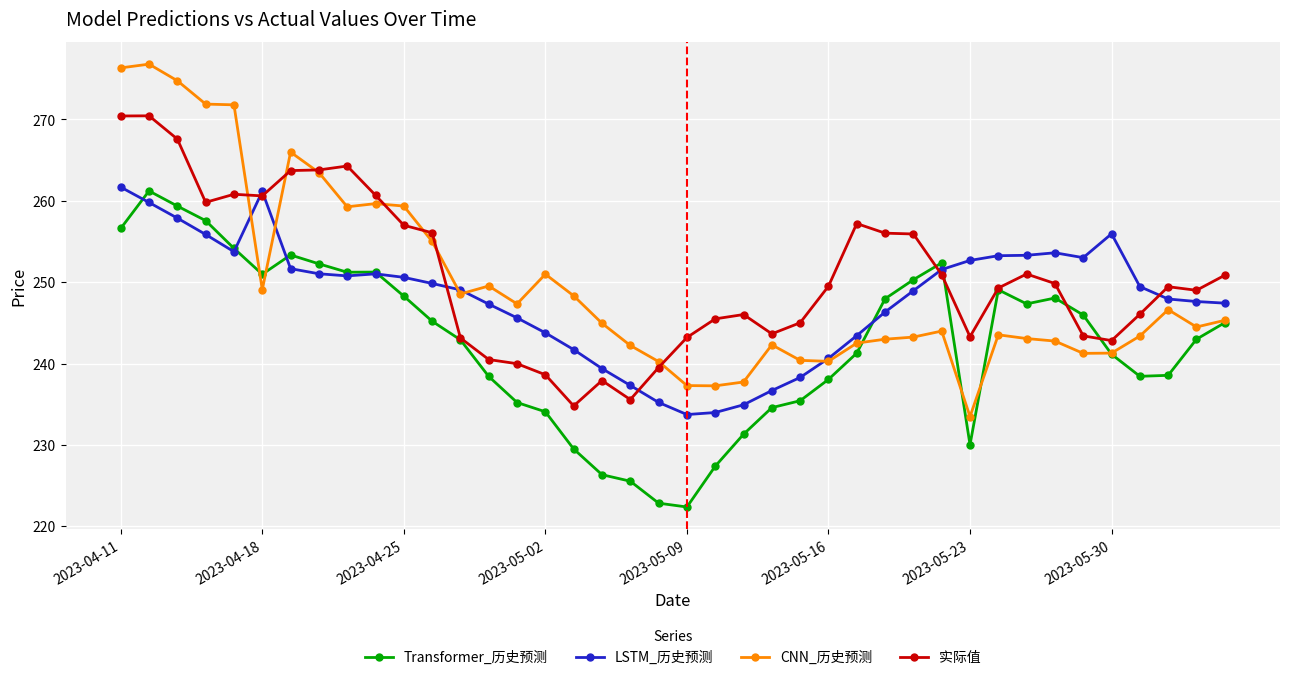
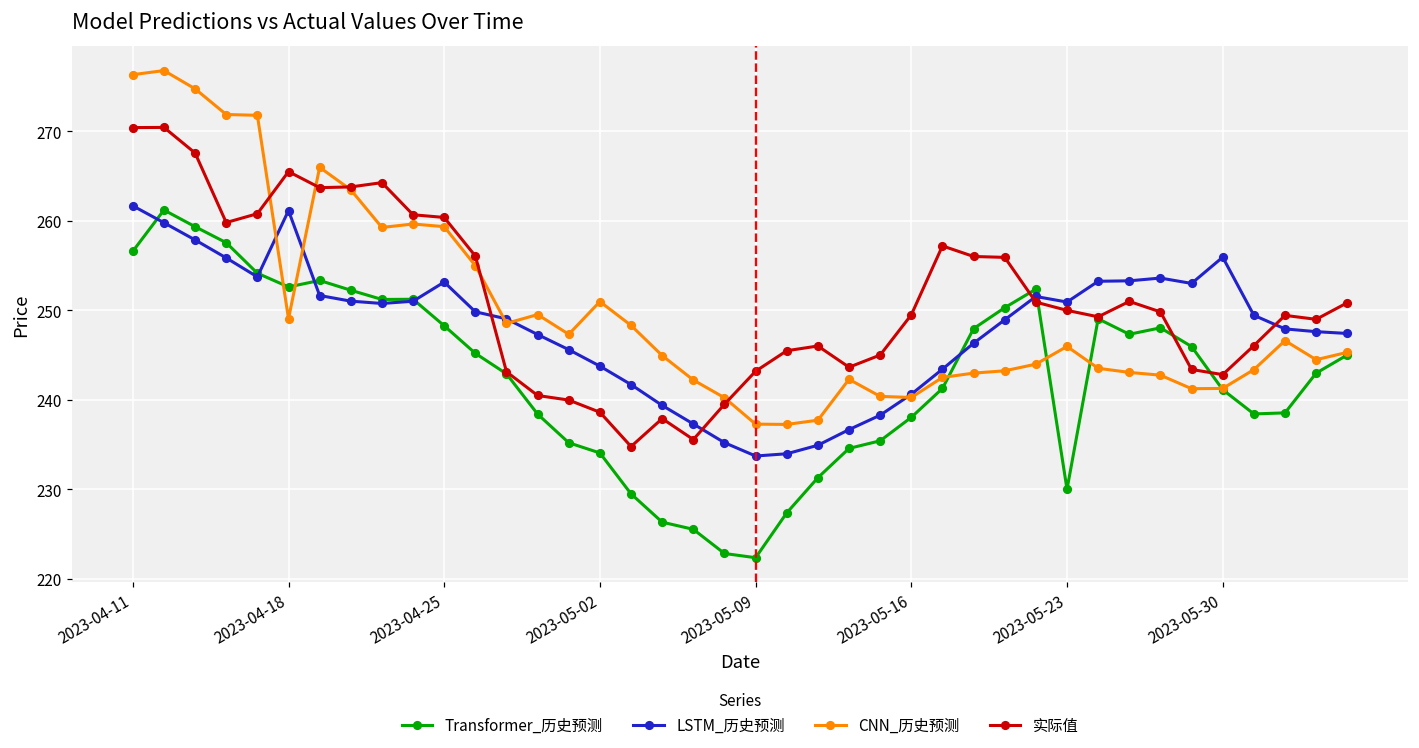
Transformer_历史预测, 2023-04-18: 251 -> 253
实际值, 2023-04-18: 261 -> 266
LSTM_历史预测, 2023-04-25: 251 -> 253
实际值, 2023-04-25: 257 -> 260
LSTM_历史预测, 2023-05-23: 253 -> 251
CNN_历史预测, 2023-05-23: 233 -> 246
实际值, 2023-05-23: 243 -> 250
